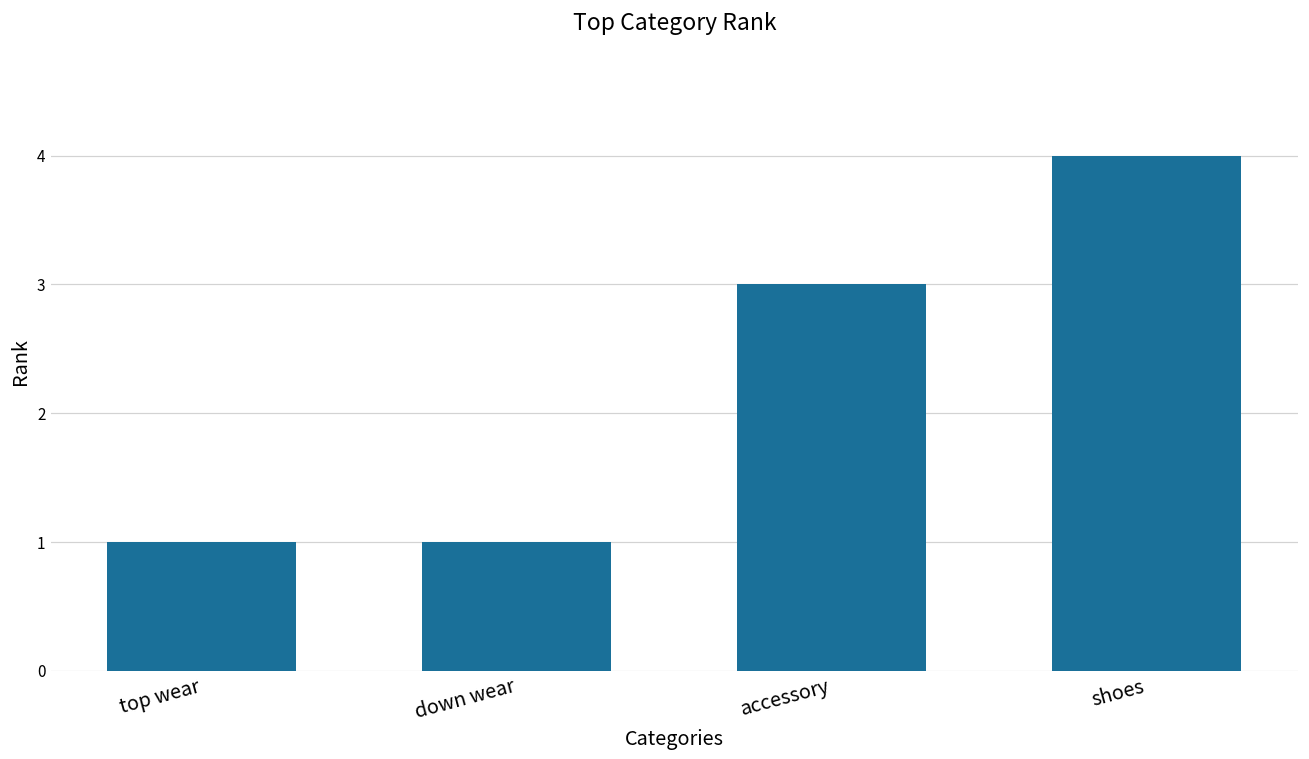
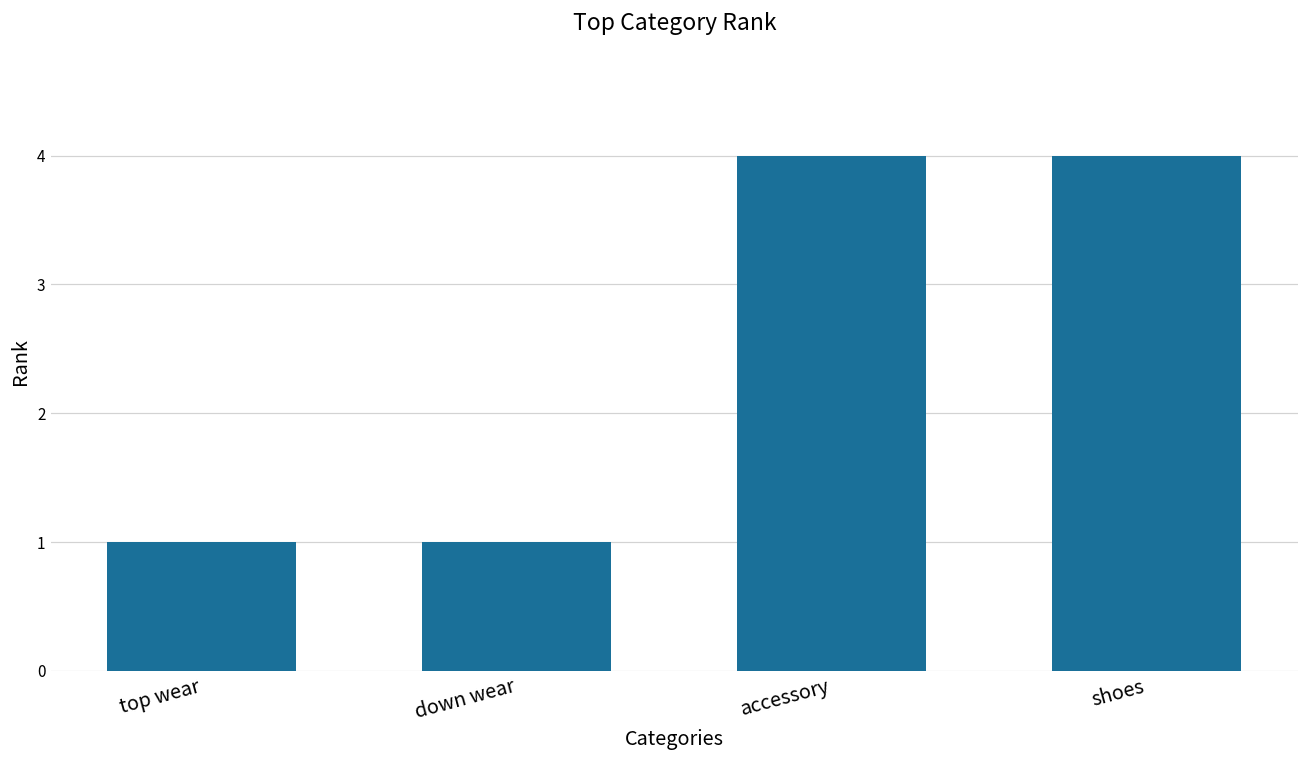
accessory: 3 -> 4
